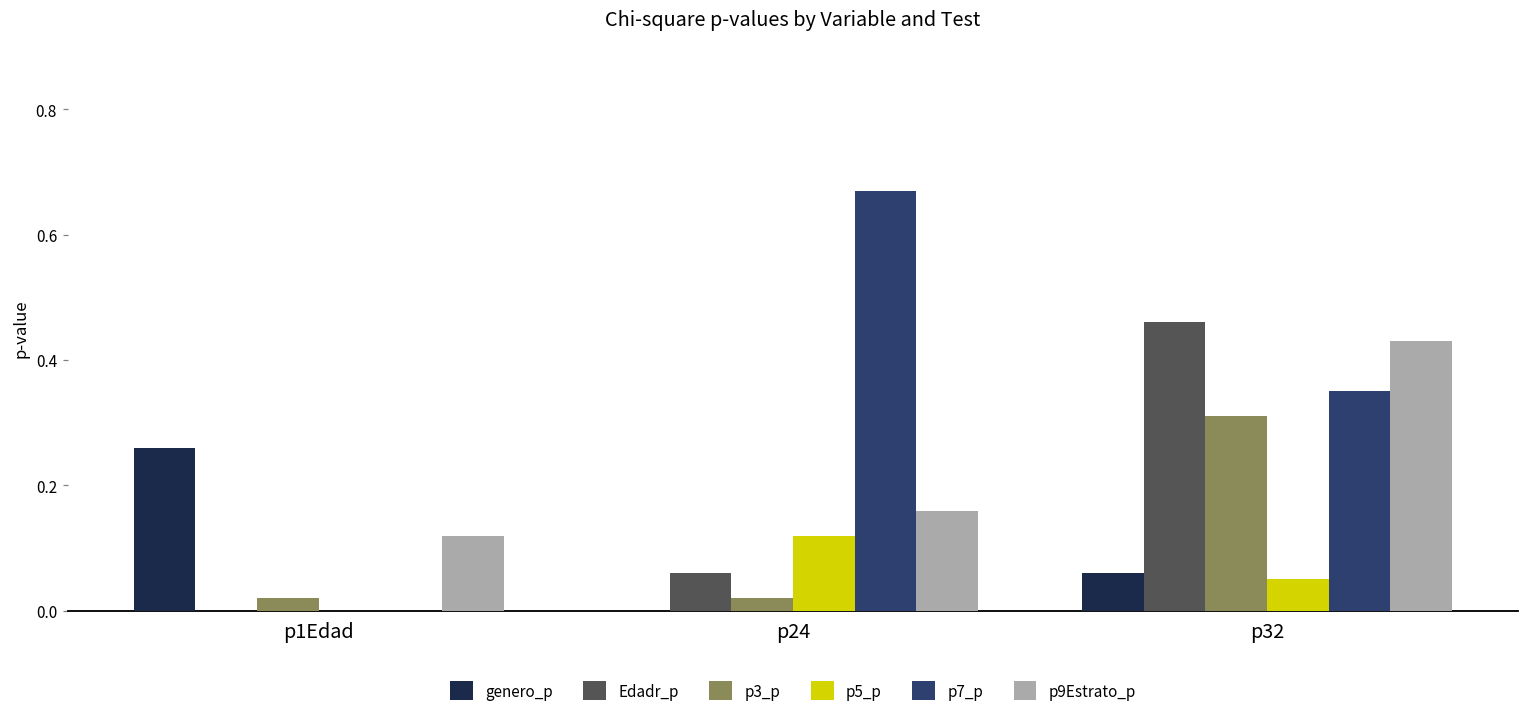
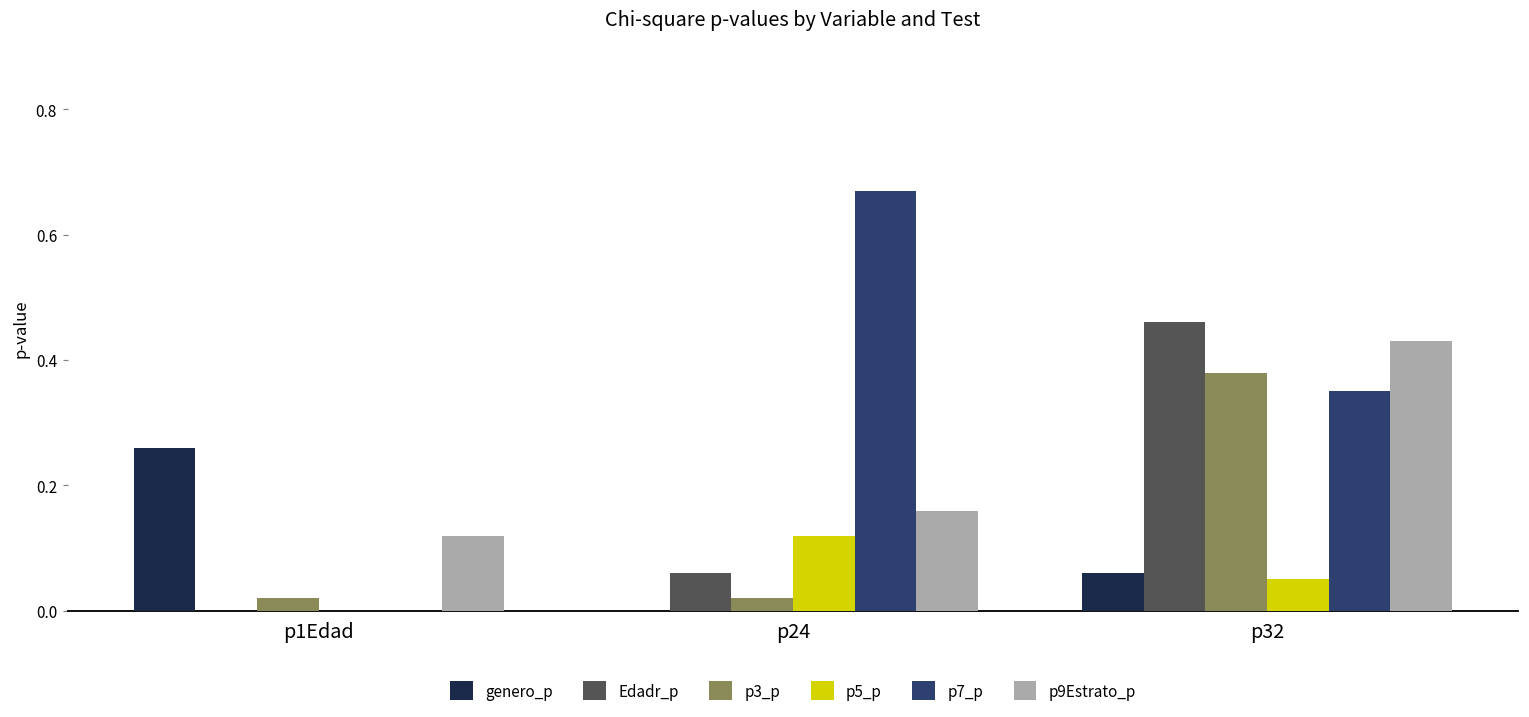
p3_p, p32: 0.31 -> 0.38
